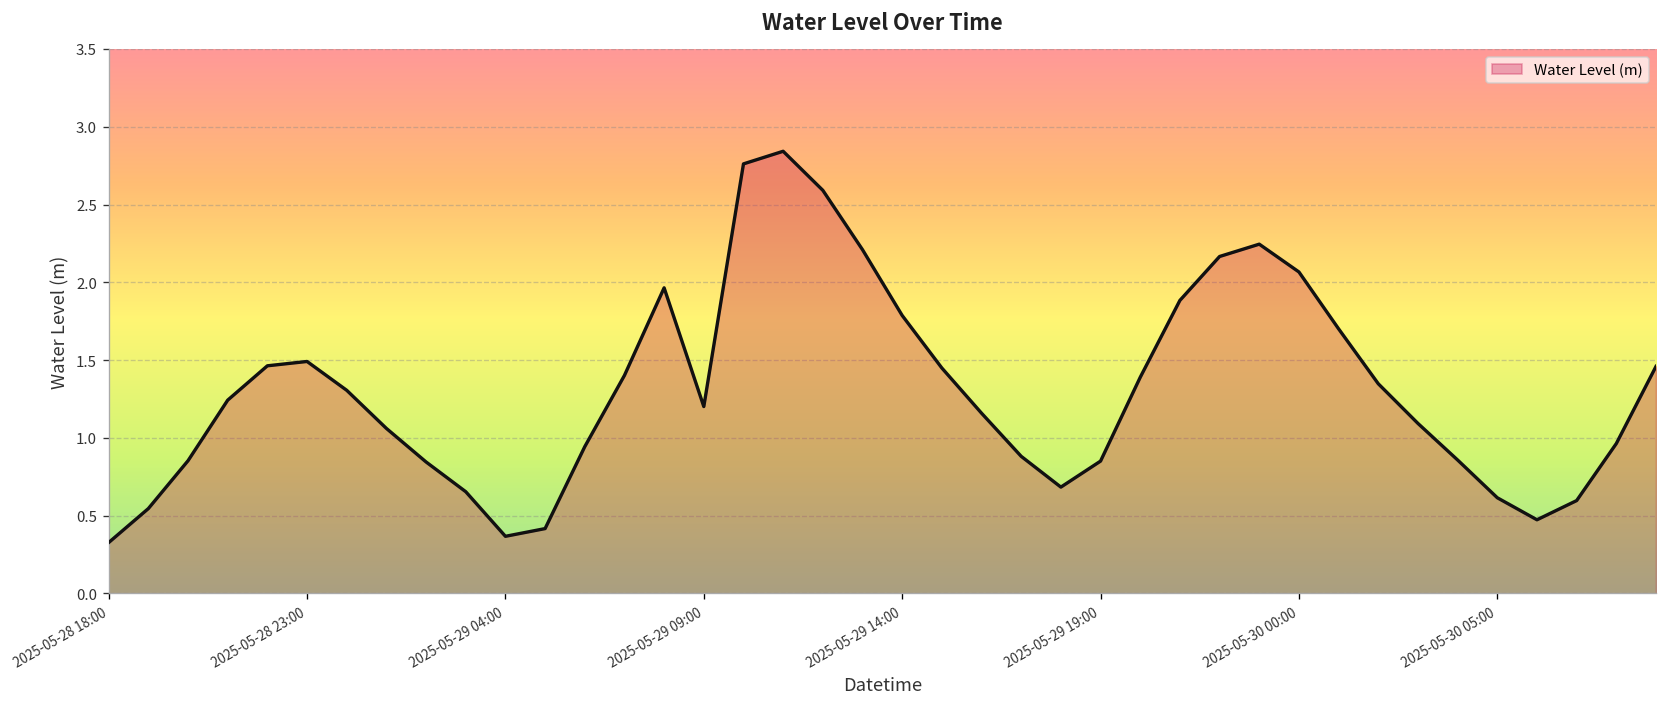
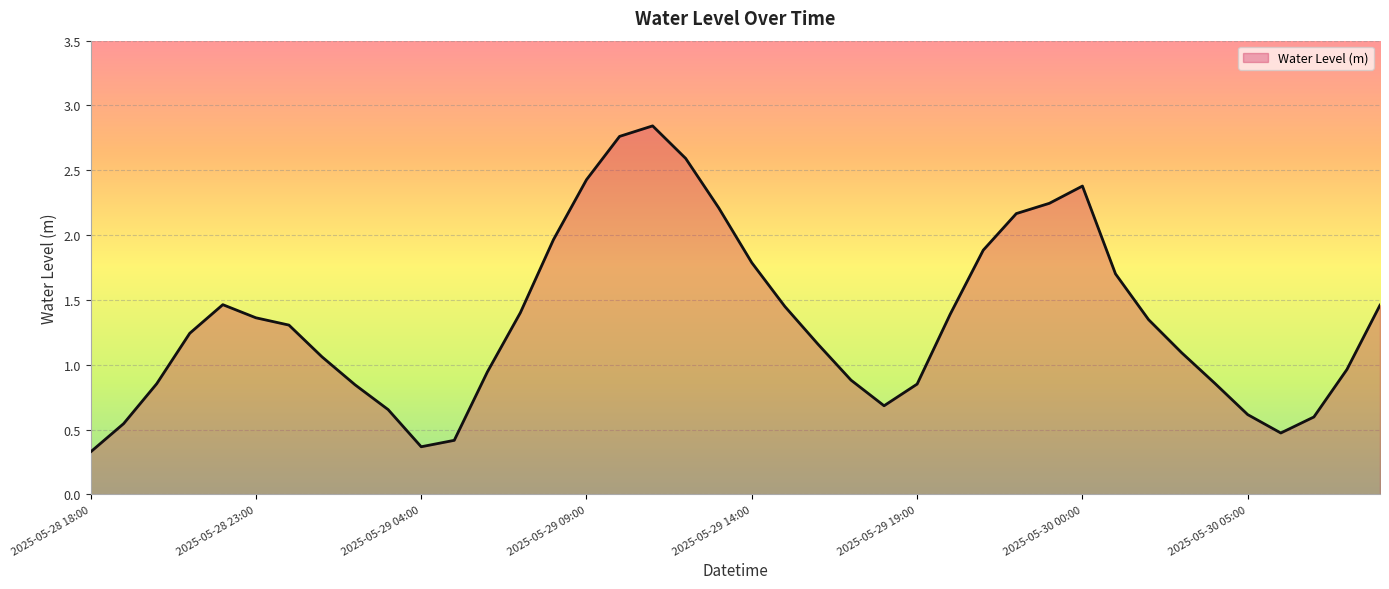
2025-05-28 23:00: 1.49 -> 1.36
2025-05-29 09:00: 1.20 -> 2.43
2025-05-30 00:00: 2.07 -> 2.38
